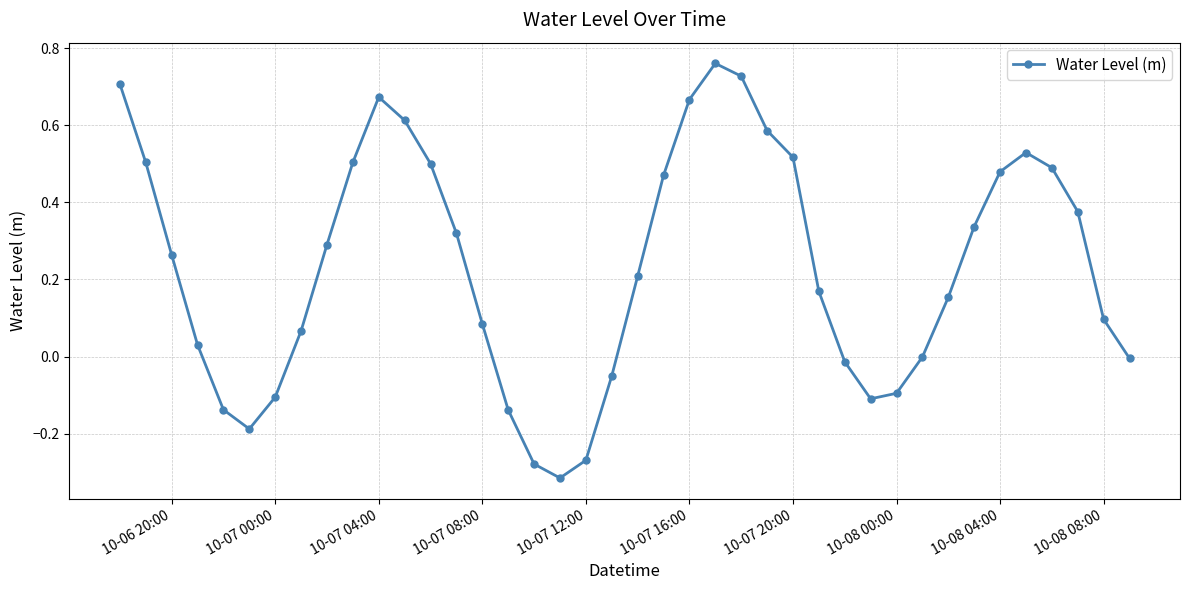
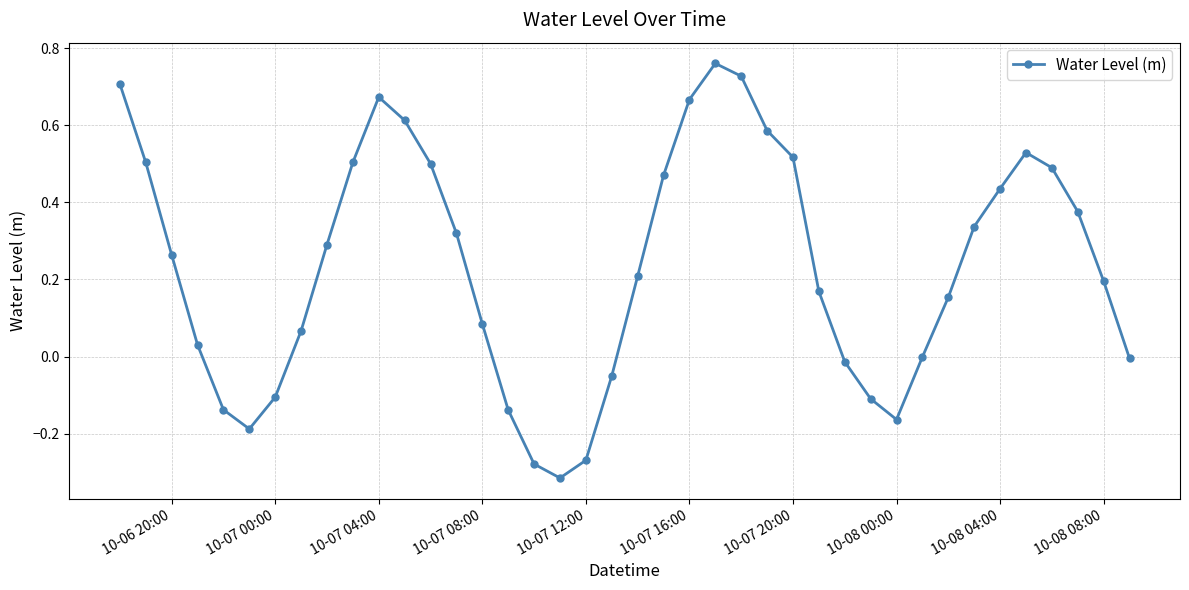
10-08 00:00: -0.10 -> -0.16
10-08 04:00: 0.48 -> 0.44
10-08 08:00: 0.10 -> 0.20
